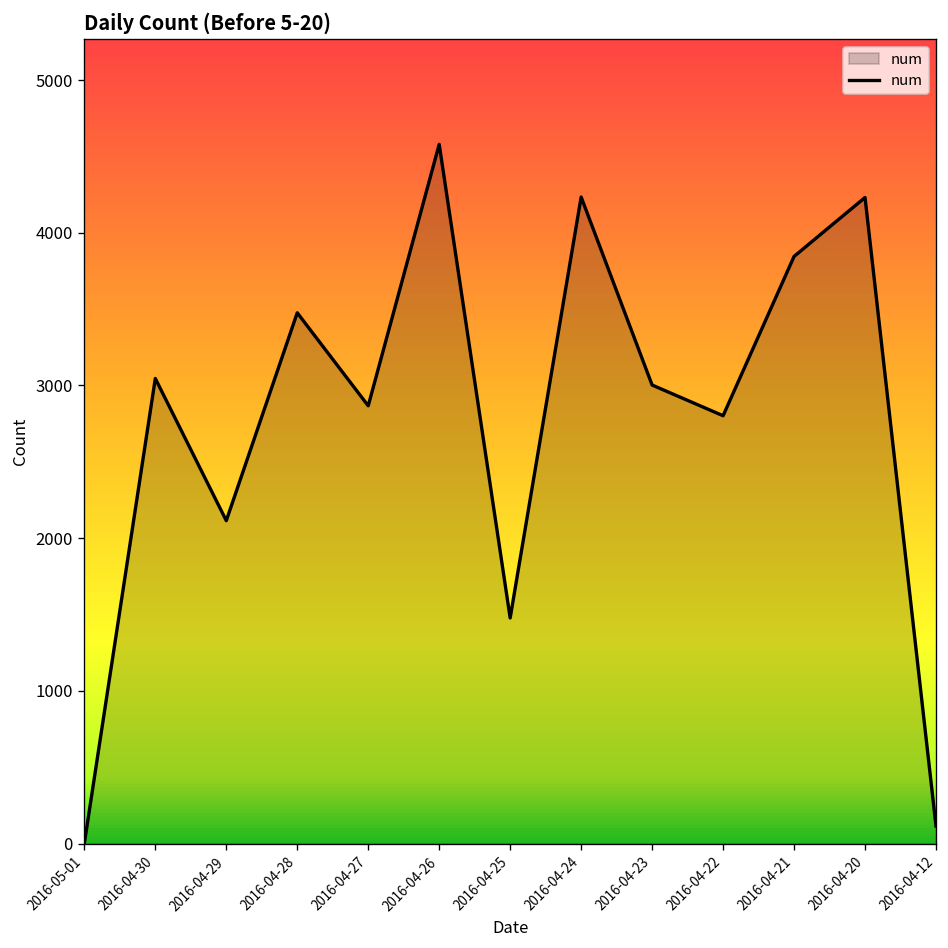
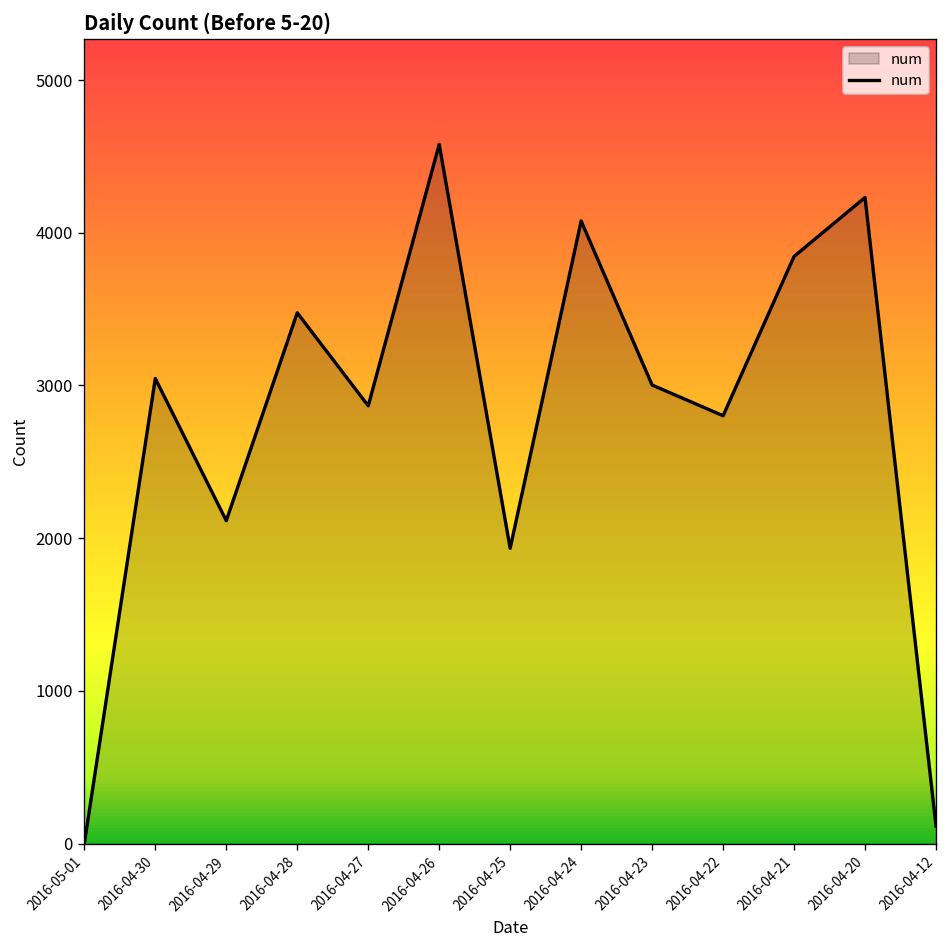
2016-04-25: 1480 -> 1930
2016-04-24: 4230 -> 4080
